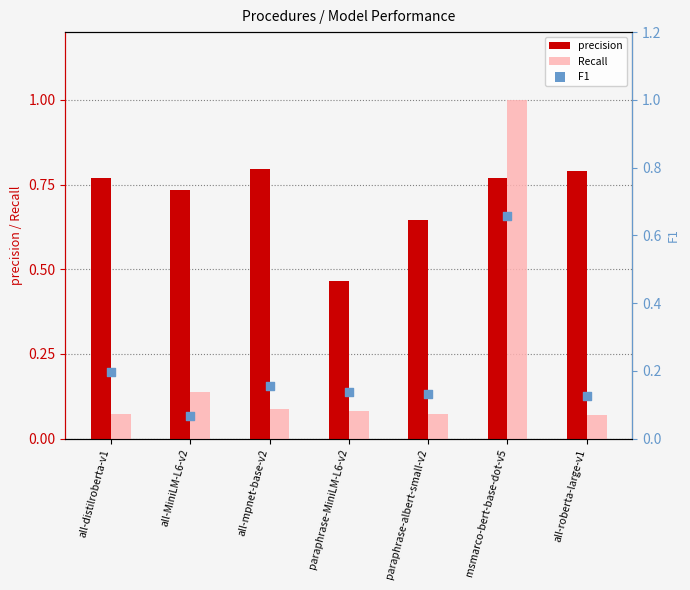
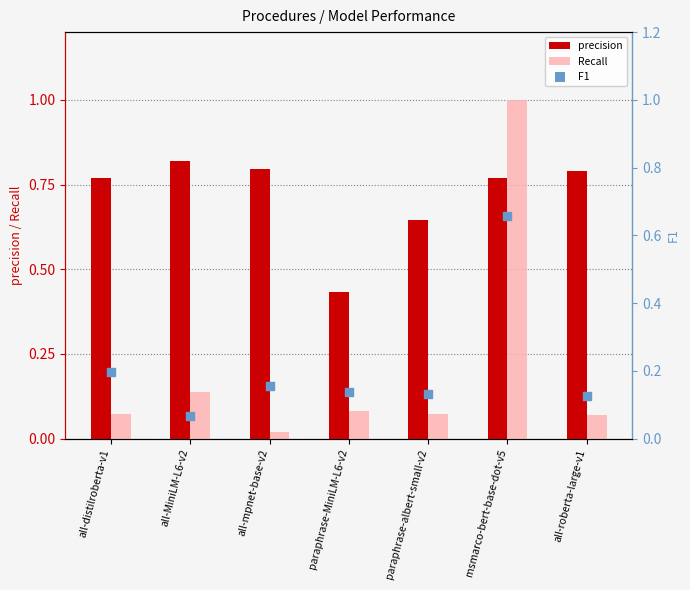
precision, all-MiniLM-L6-v2: 0.73 -> 0.82
Recall, all-mpnet-base-v2: 0.09 -> 0.02
precision, paraphrase-MiniLM-L6-v2: 0.47 -> 0.43
